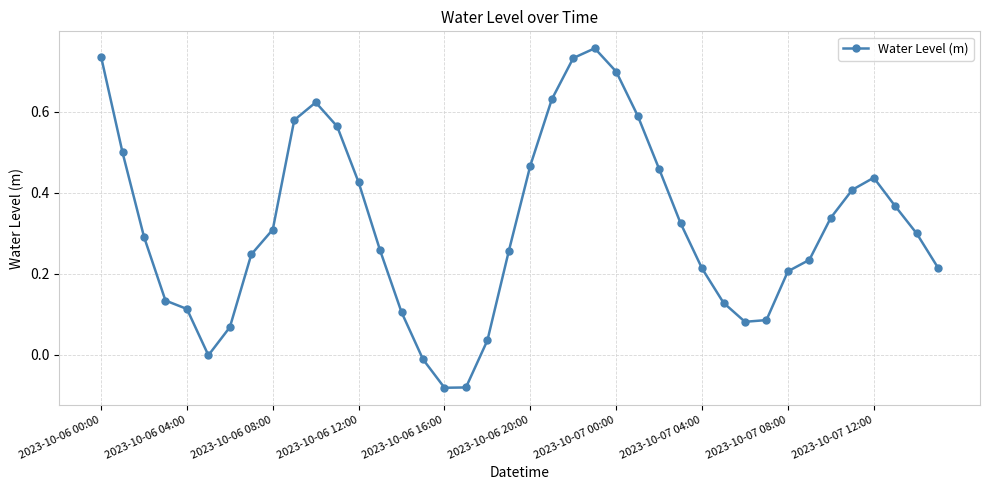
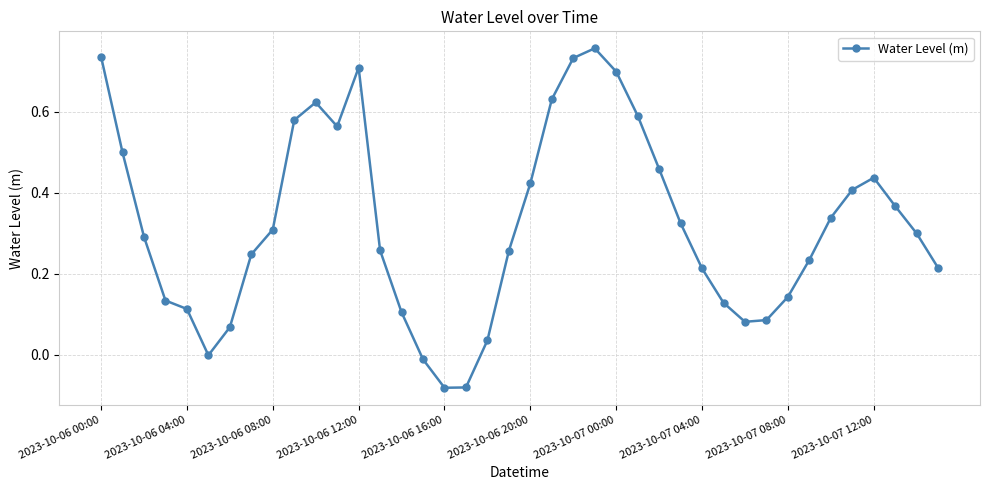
2023-10-06 12:00: 0.43 -> 0.71
2023-10-06 20:00: 0.47 -> 0.42
2023-10-07 08:00: 0.21 -> 0.14
